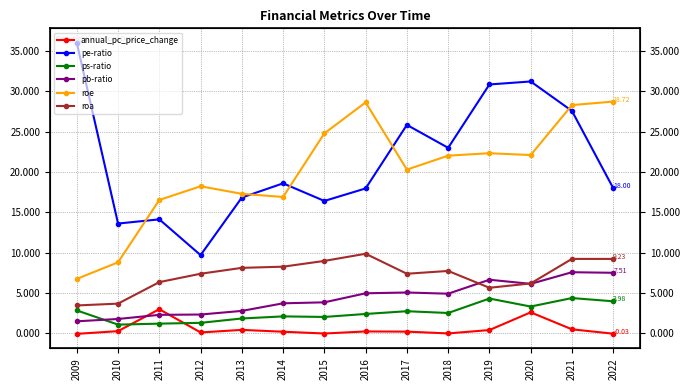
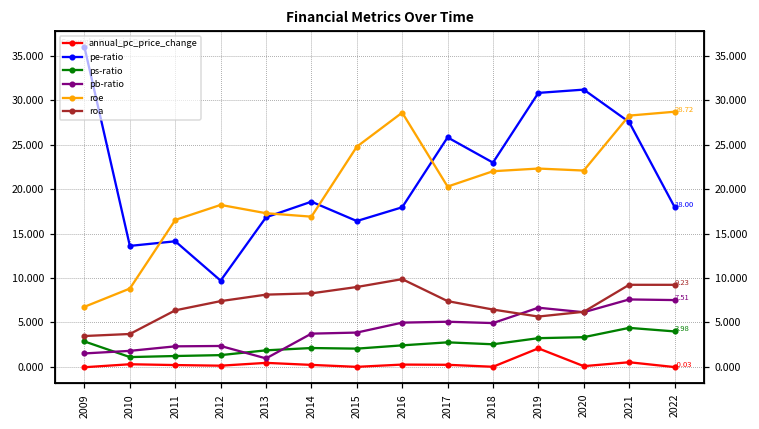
annual_pc_price_change, 2011: 3 -> 0
pb-ratio, 2013: 3 -> 1
roa, 2018: 8 -> 6
annual_pc_price_change, 2019: 0 -> 2
ps-ratio, 2019: 4 -> 3
annual_pc_price_change, 2020: 3 -> 0
